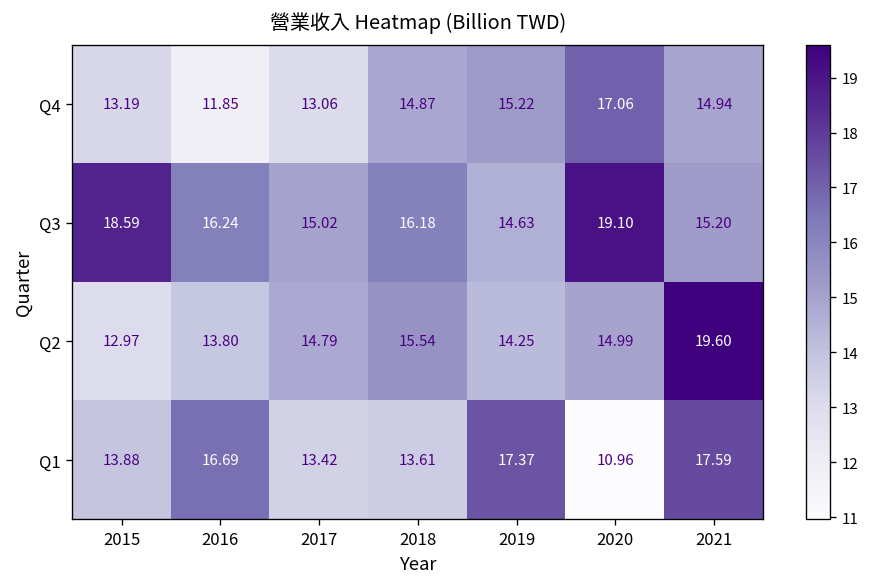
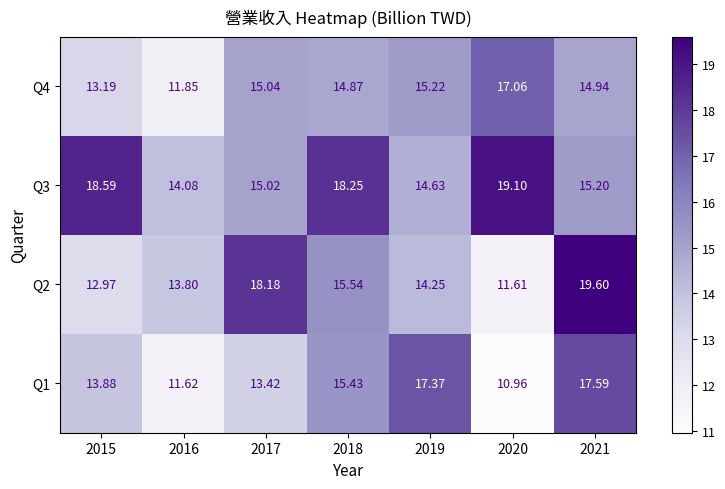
Q4, 2017: 13.06 -> 15.04
Q3, 2016: 16.24 -> 14.08
Q3, 2018: 16.18 -> 18.25
Q2, 2017: 14.79 -> 18.18
Q2, 2020: 14.99 -> 11.61
Q1, 2016: 16.69 -> 11.62
Q1, 2018: 13.61 -> 15.43
